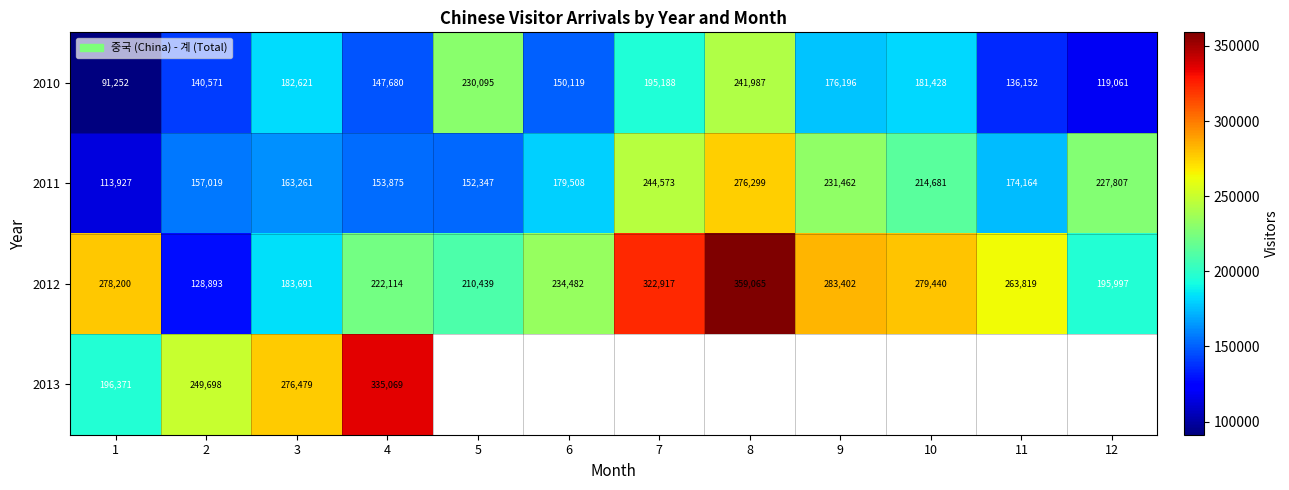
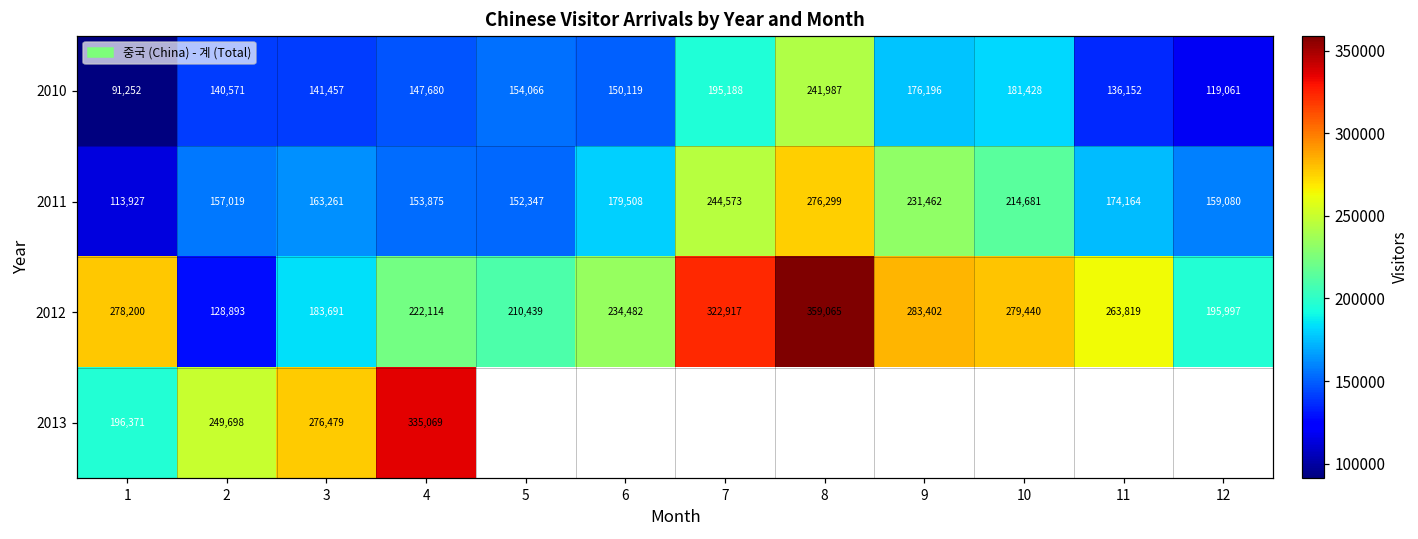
2010, 3: 182,621 -> 141,457
2010, 5: 230,095 -> 154,066
2011, 12: 227,807 -> 159,080
